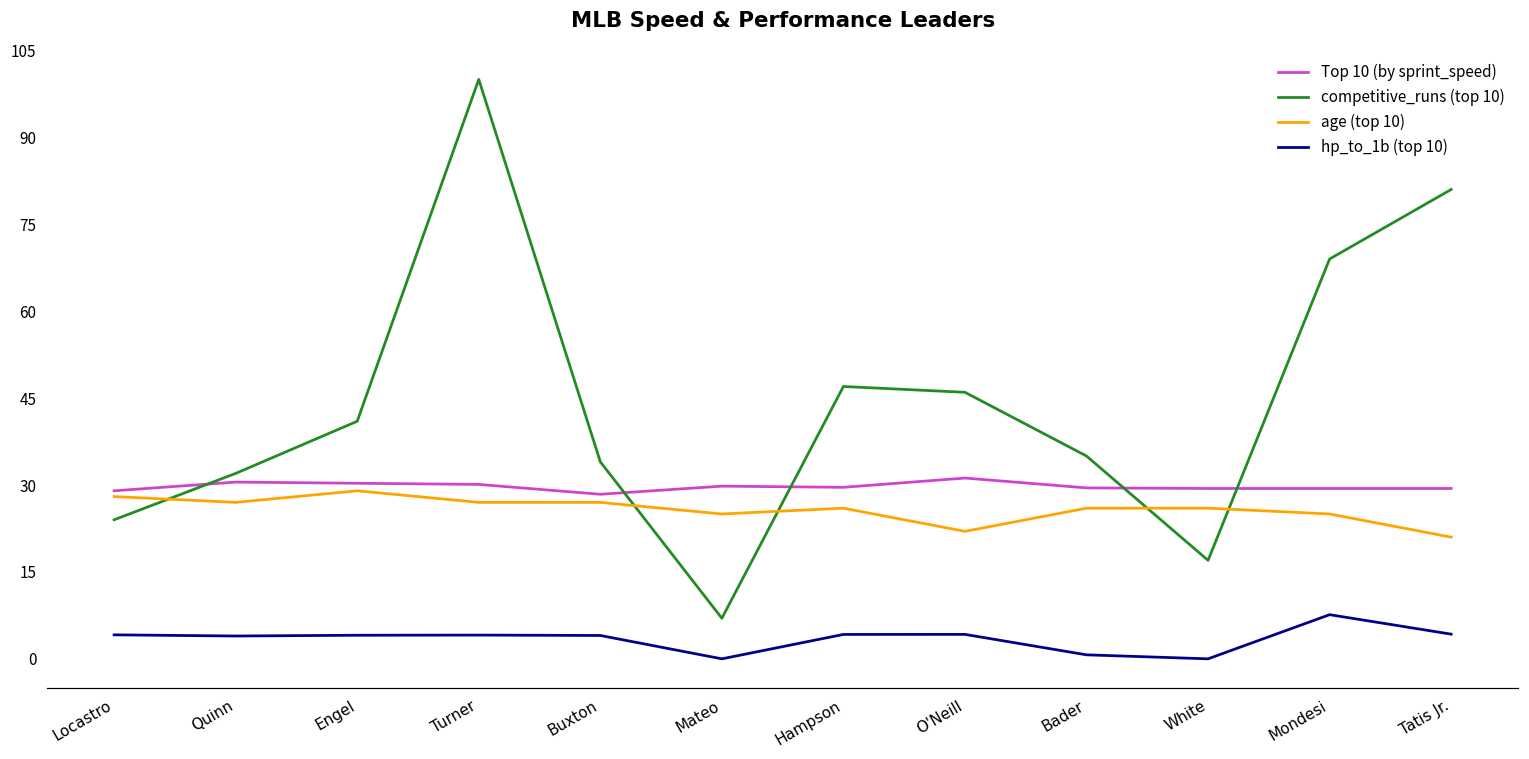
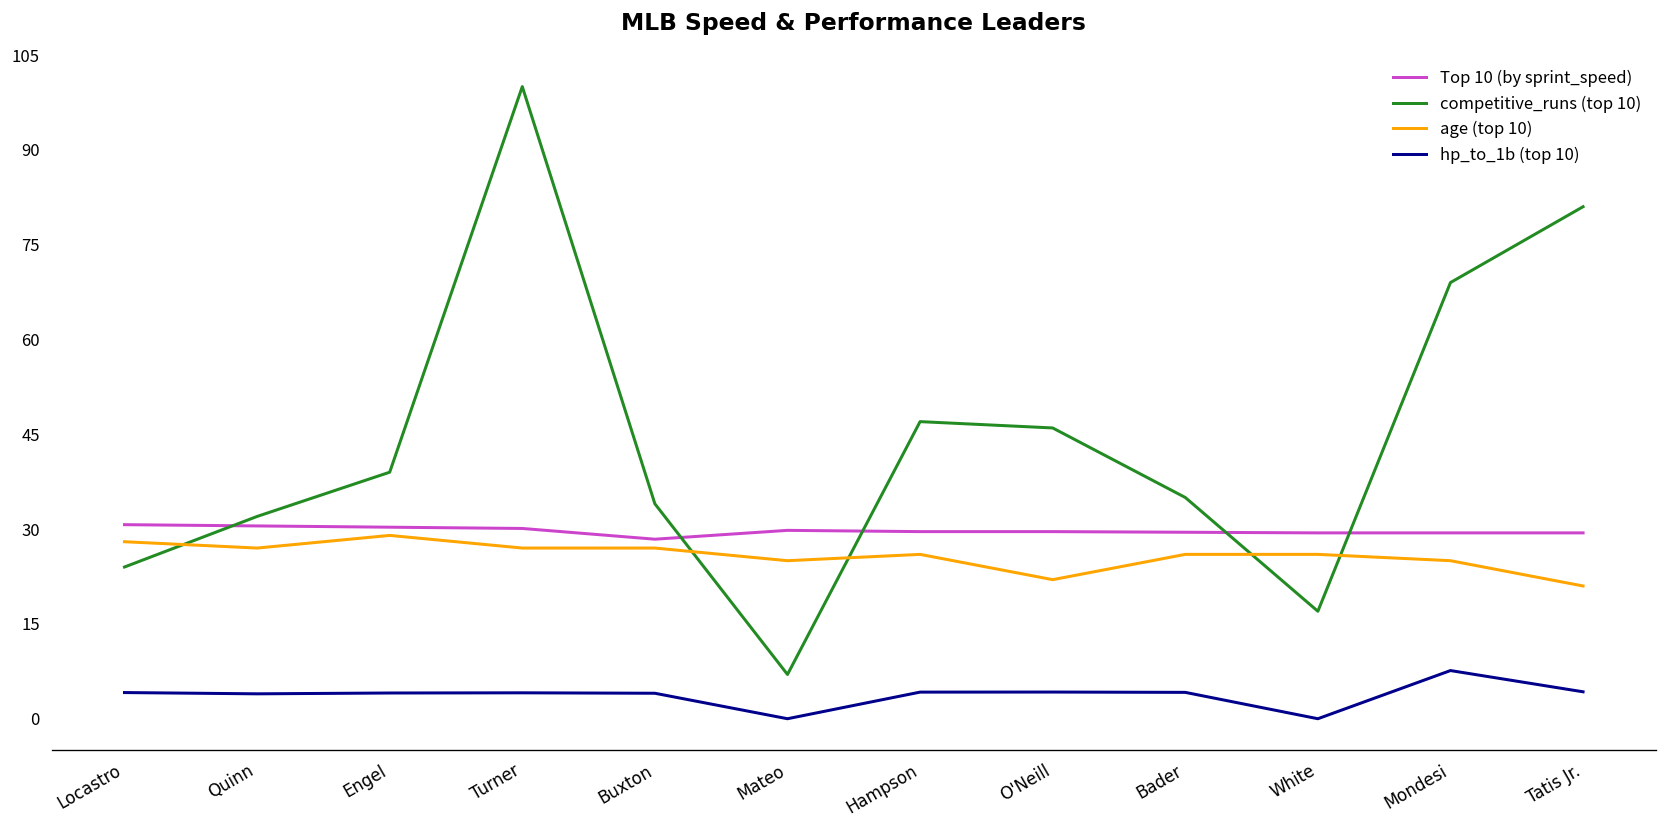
Top 10 (by sprint_speed), Locastro: 29 -> 31
competitive_runs (top 10), Engel: 41 -> 39
Top 10 (by sprint_speed), O'Neill: 31 -> 30
hp_to_1b (top 10), Bader: 1 -> 4
